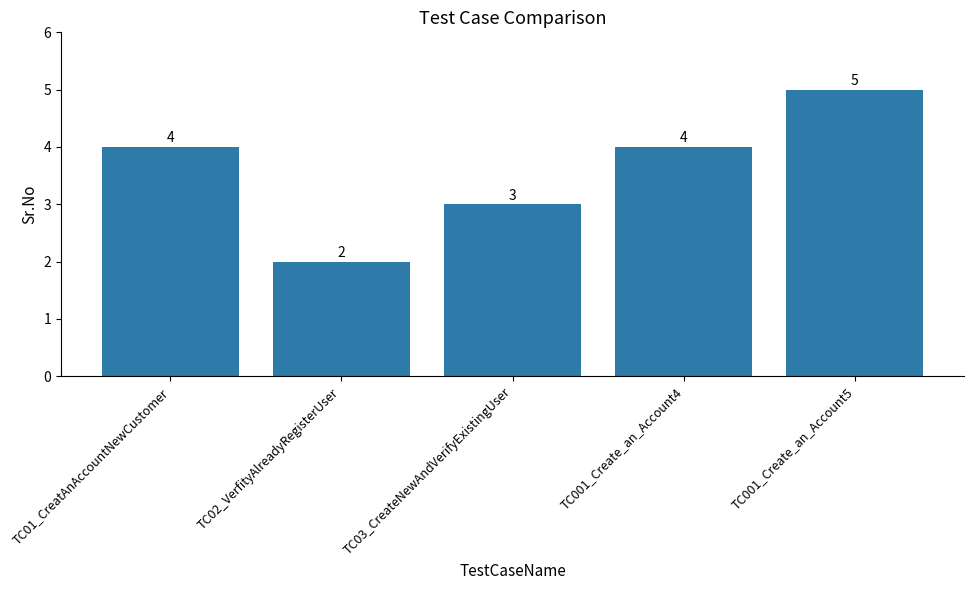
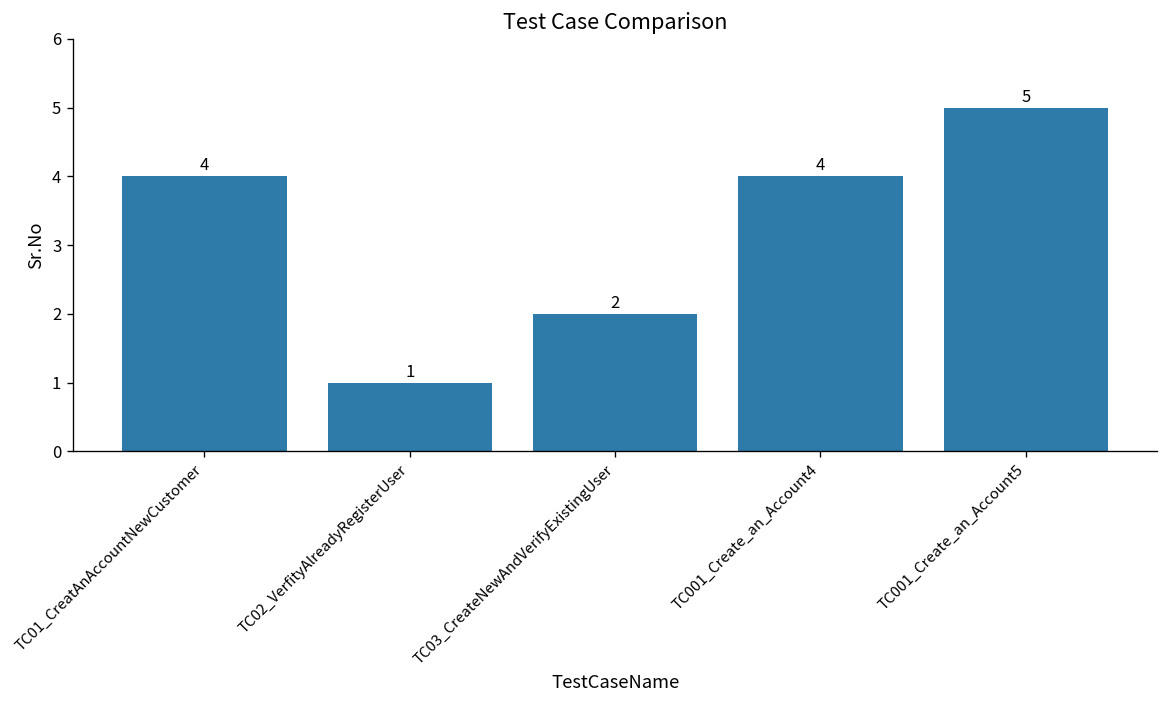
TC02_VerfityAlreadyRegisterUser: 2 -> 1
TC03_CreateNewAndVerifyExistingUser: 3 -> 2
